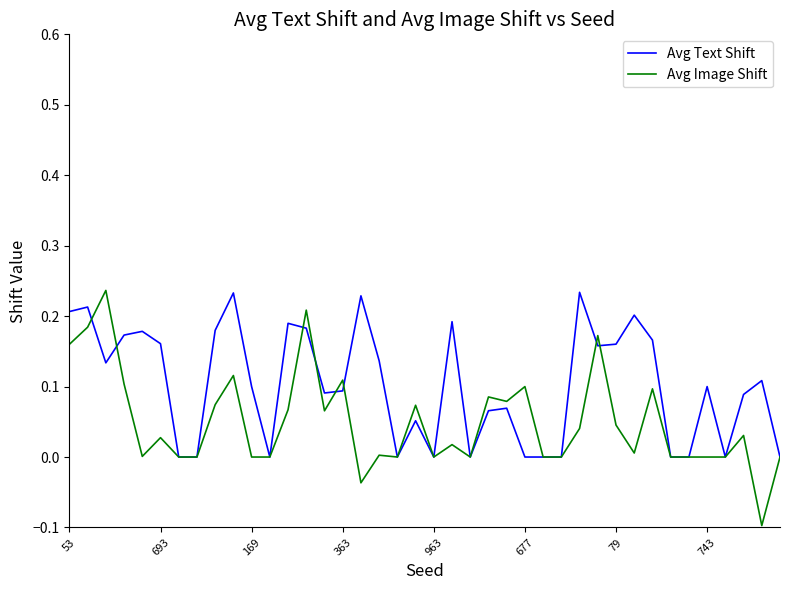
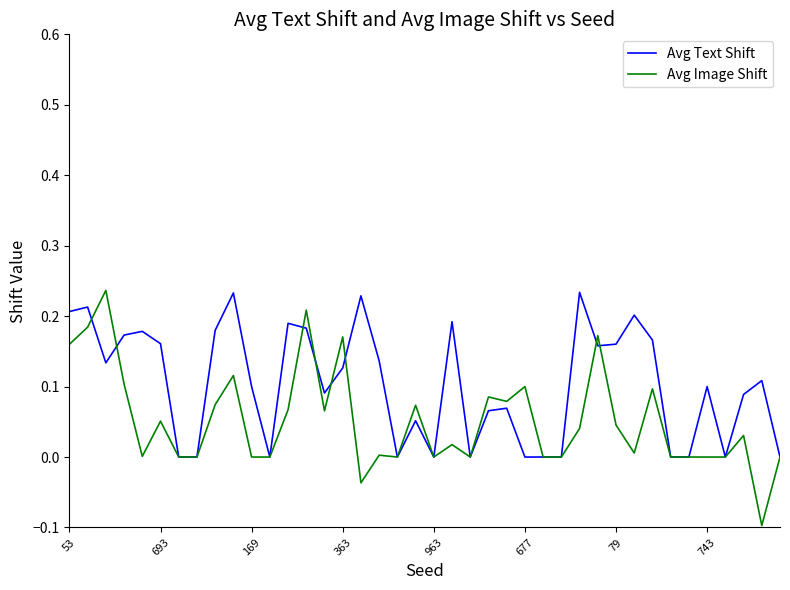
Avg Image Shift, 693: 0.03 -> 0.05
Avg Text Shift, 363: 0.09 -> 0.13
Avg Image Shift, 363: 0.11 -> 0.17
